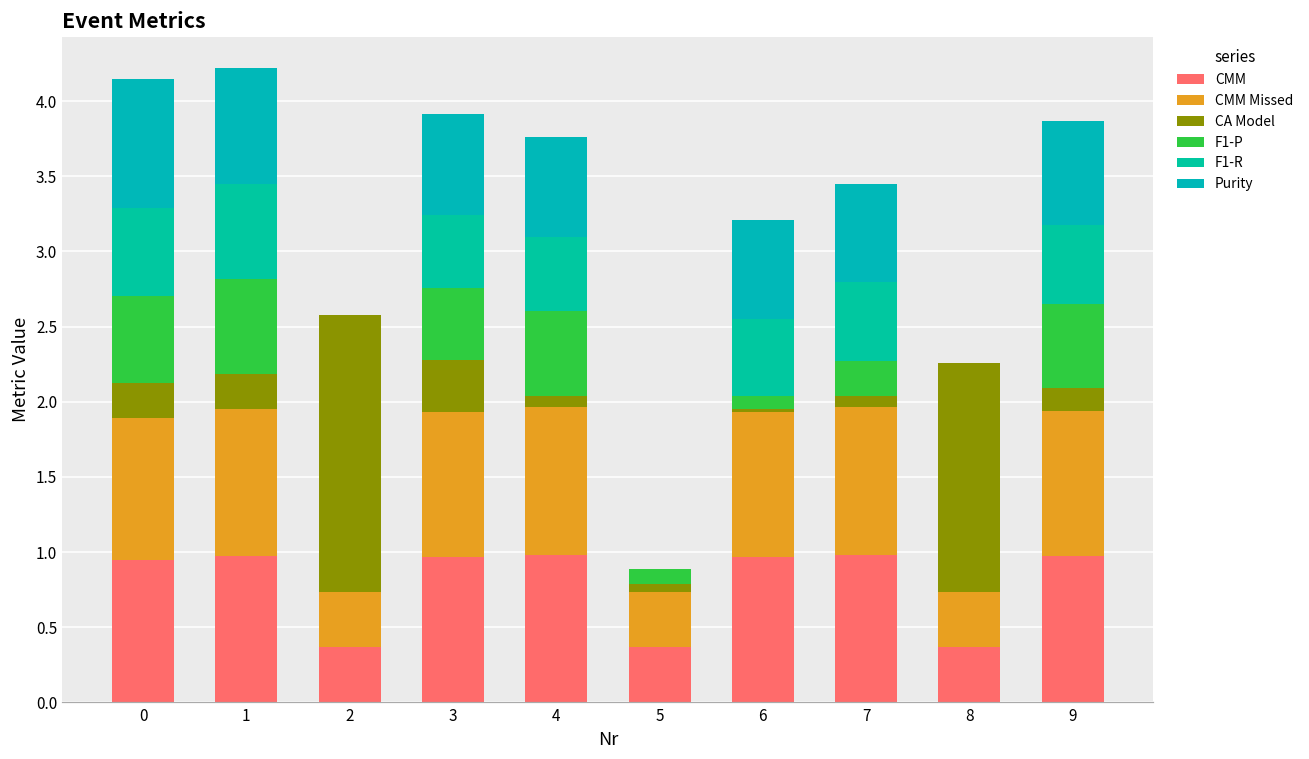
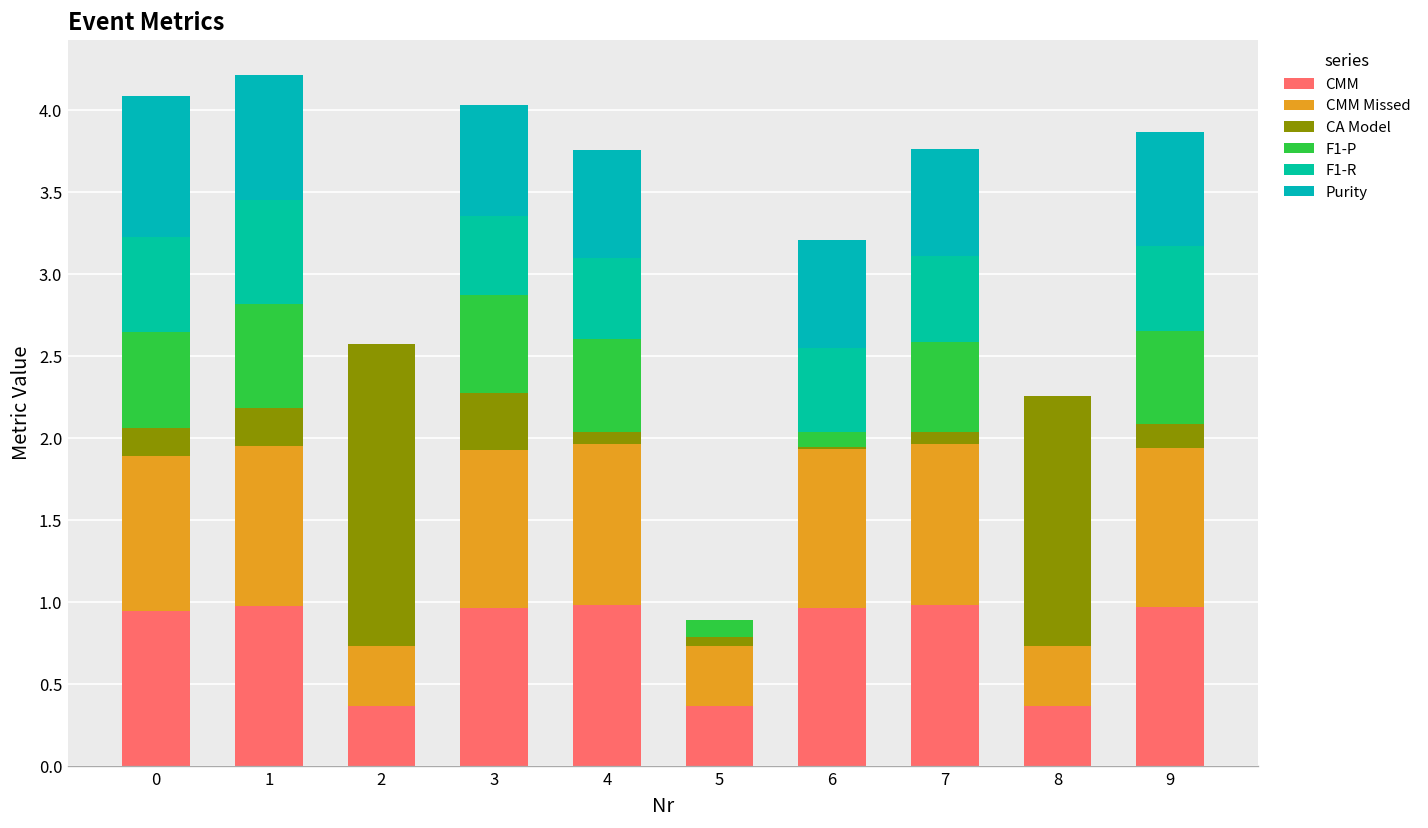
CA Model, 0: 0.24 -> 0.17
F1-P, 3: 0.48 -> 0.60
F1-P, 7: 0.23 -> 0.55
